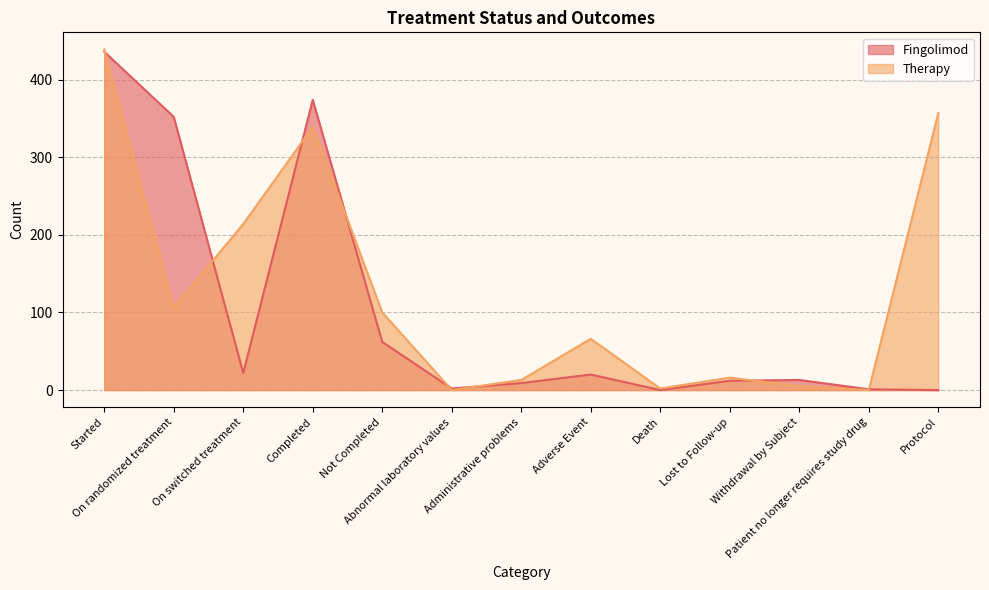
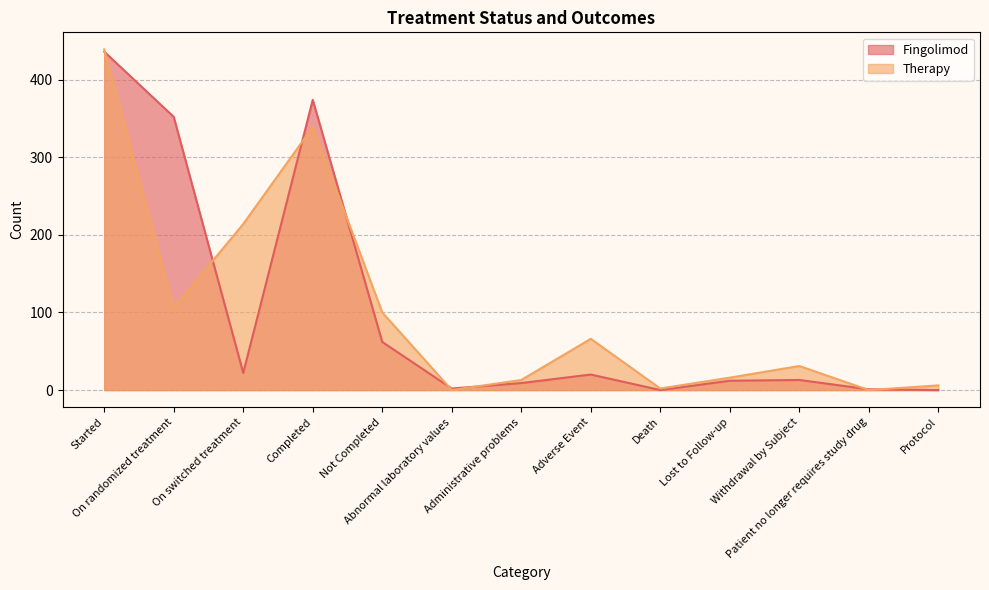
Therapy, Withdrawal by Subject: 10 -> 30
Therapy, Protocol: 360 -> 10
